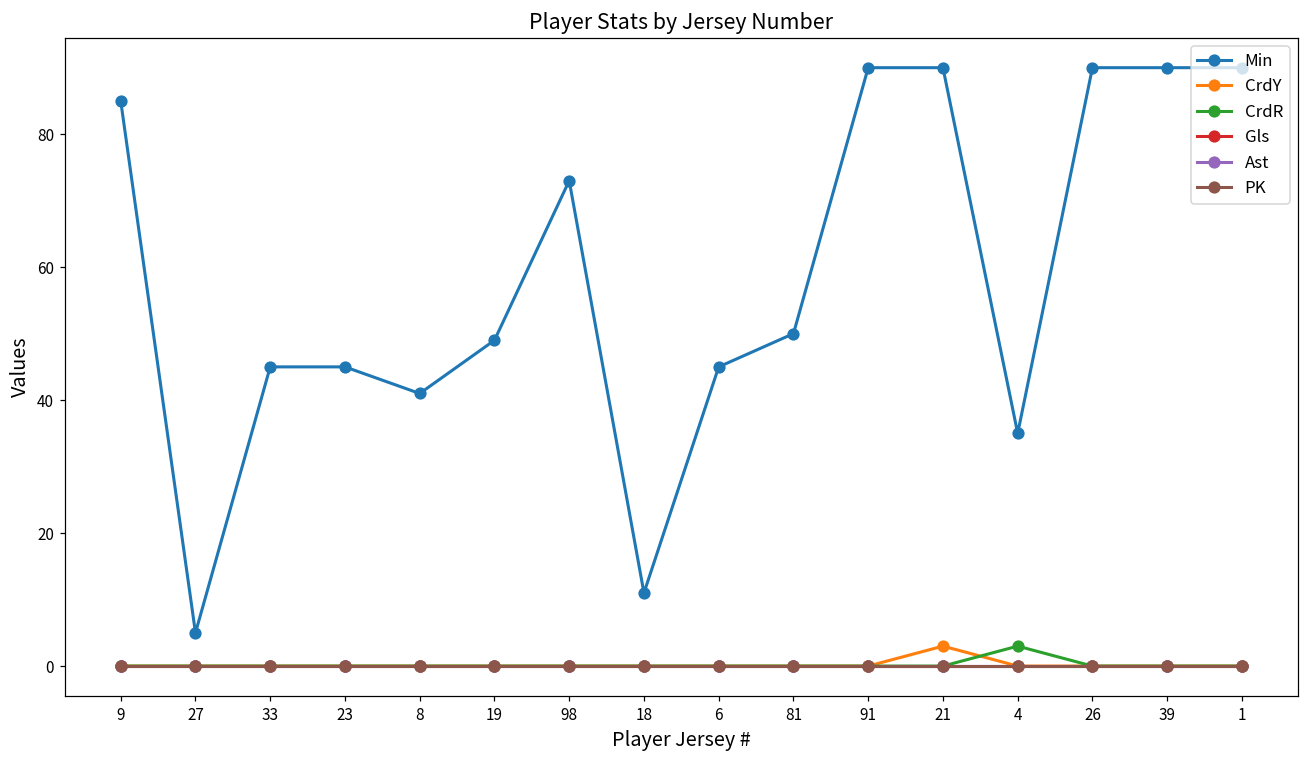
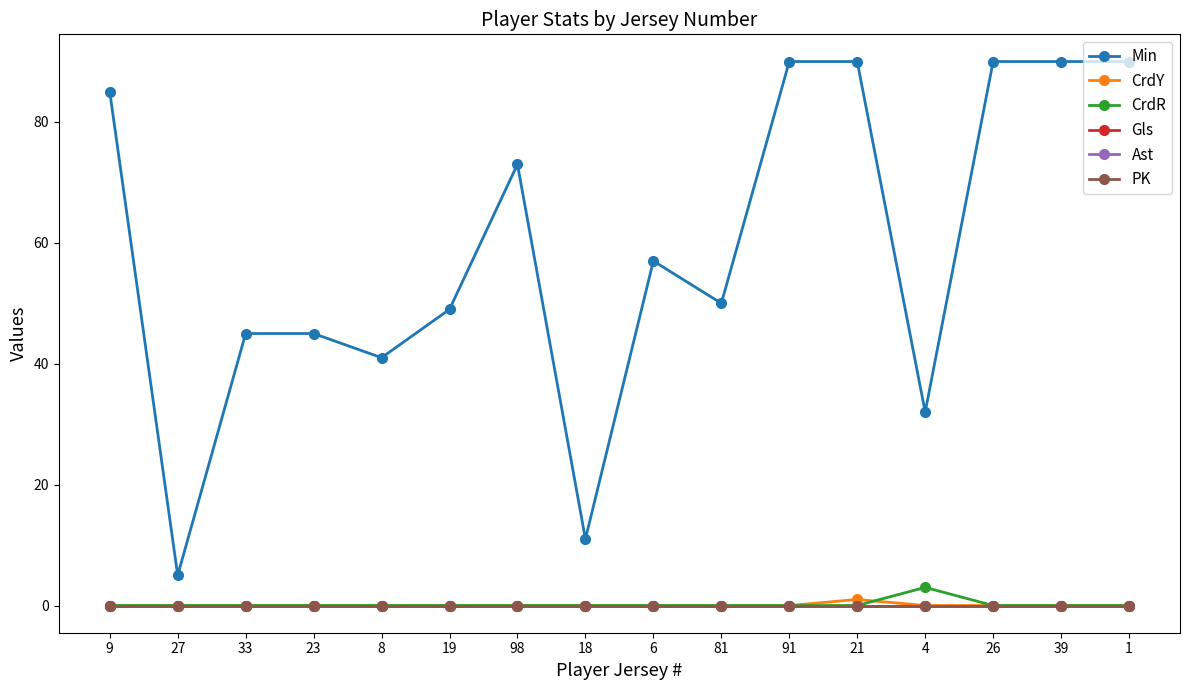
Min, 6: 45 -> 57
CrdY, 21: 3 -> 1
Min, 4: 35 -> 32
